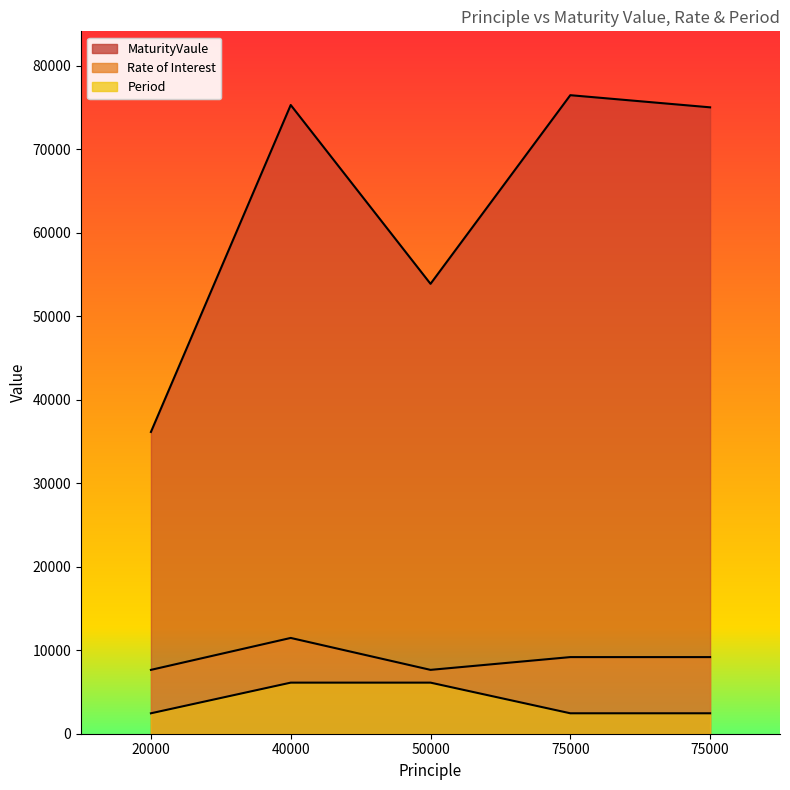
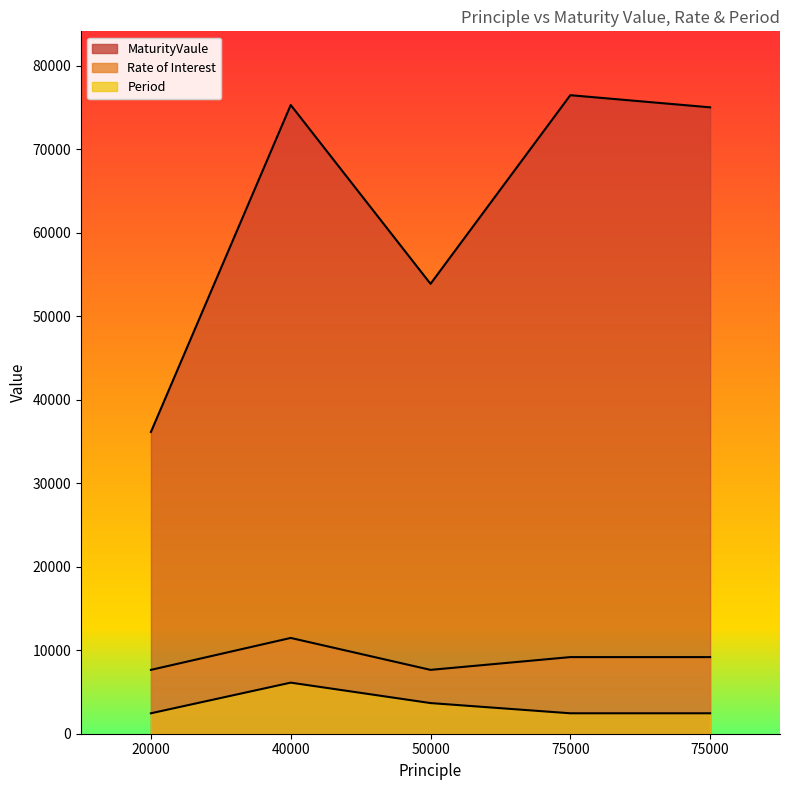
Period, 50000: 6000 -> 4000
